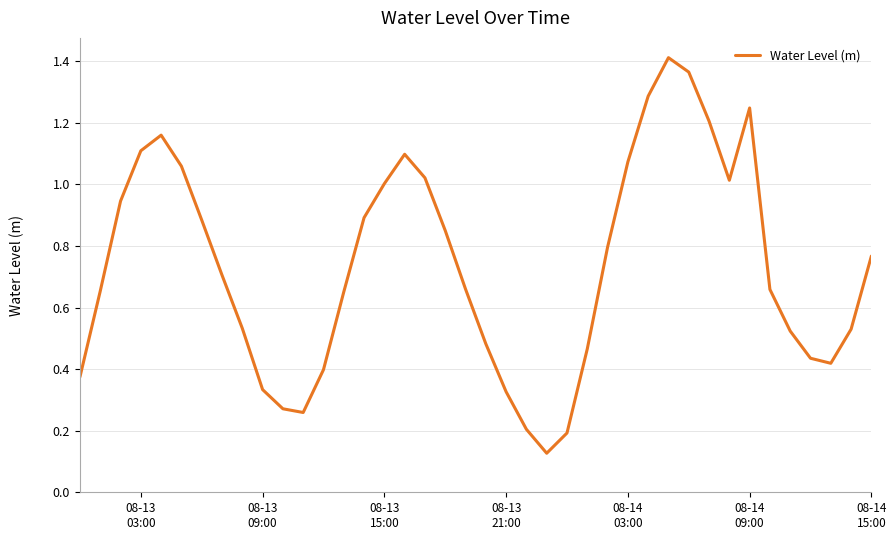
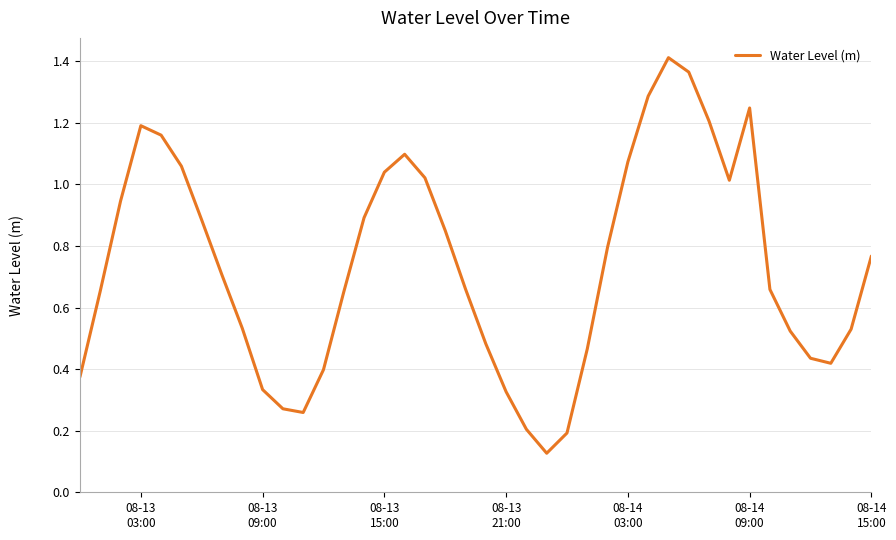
08-13 03:00: 1.11 -> 1.19
08-13 15:00: 1.00 -> 1.04
